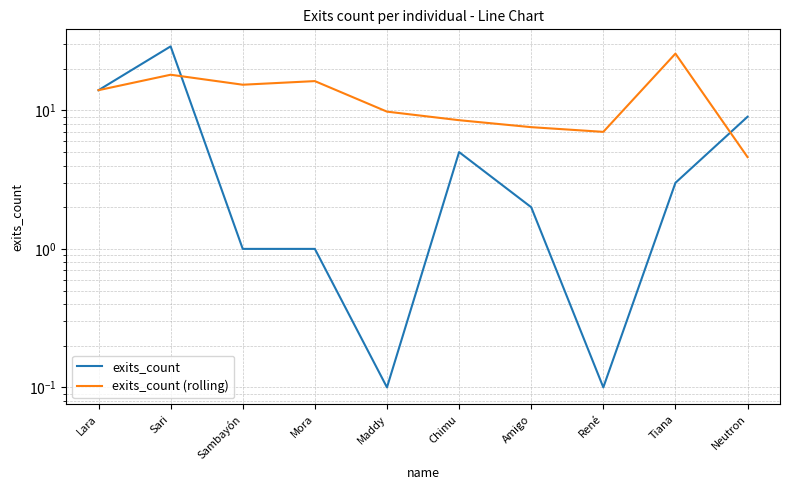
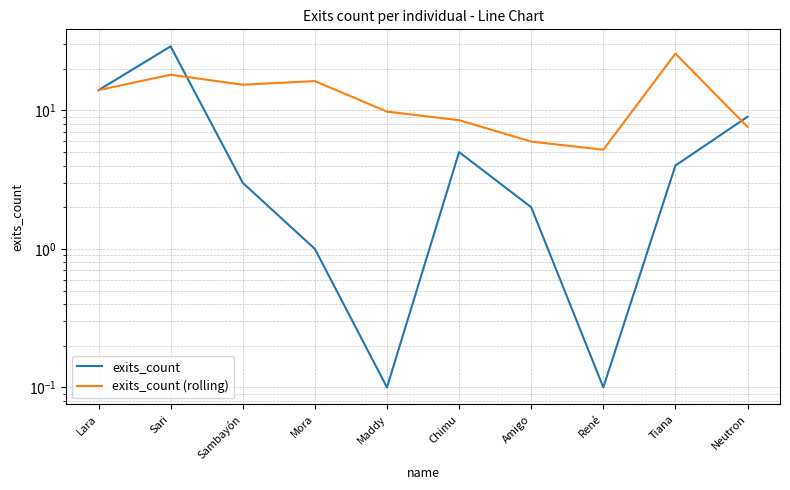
exits_count, Sambayón: 1 -> 3
exits_count (rolling), Amigo: 8 -> 6.0
exits_count (rolling), René: 7 -> 5.2
exits_count, Tiana: 3 -> 4
exits_count (rolling), Neutron: 4.6 -> 8
